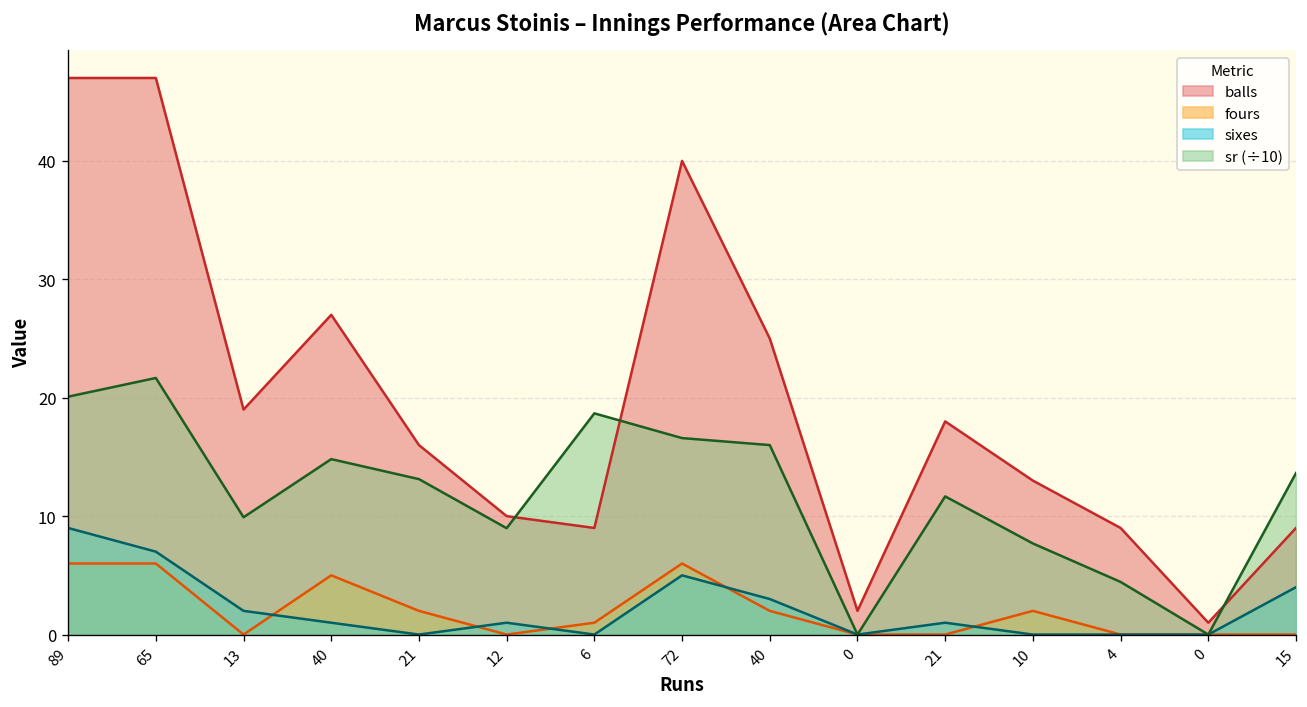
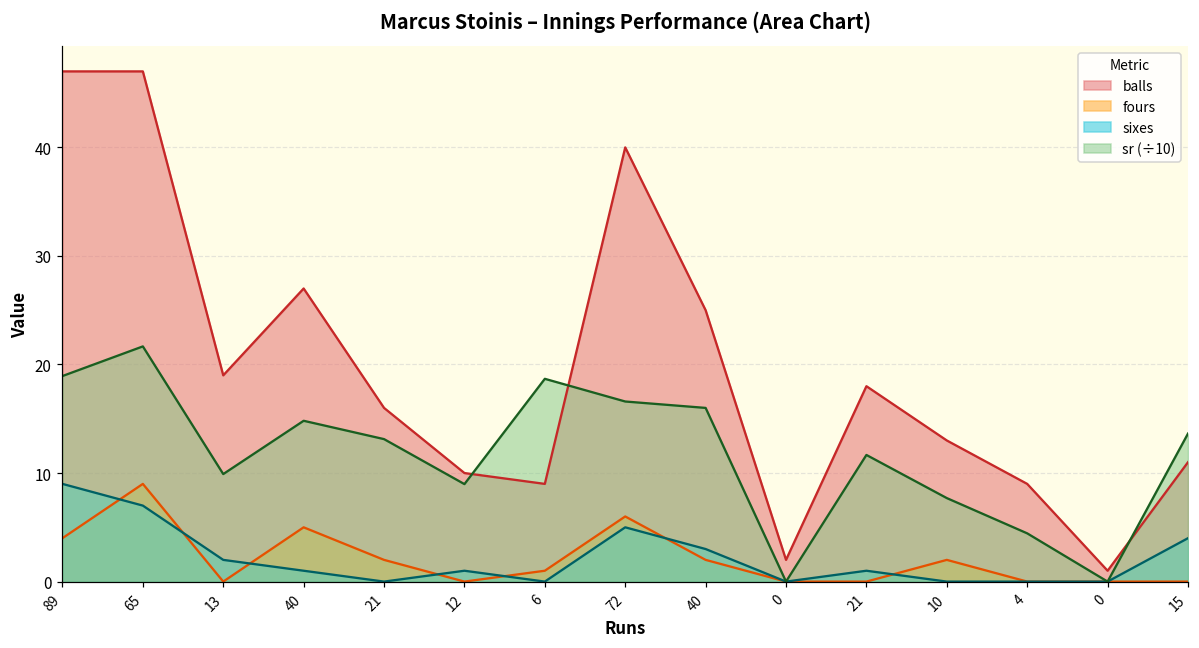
fours, 89: 6 -> 4
sr (÷10), 89: 20 -> 19
fours, 65: 6 -> 9
balls, 15: 9 -> 11
